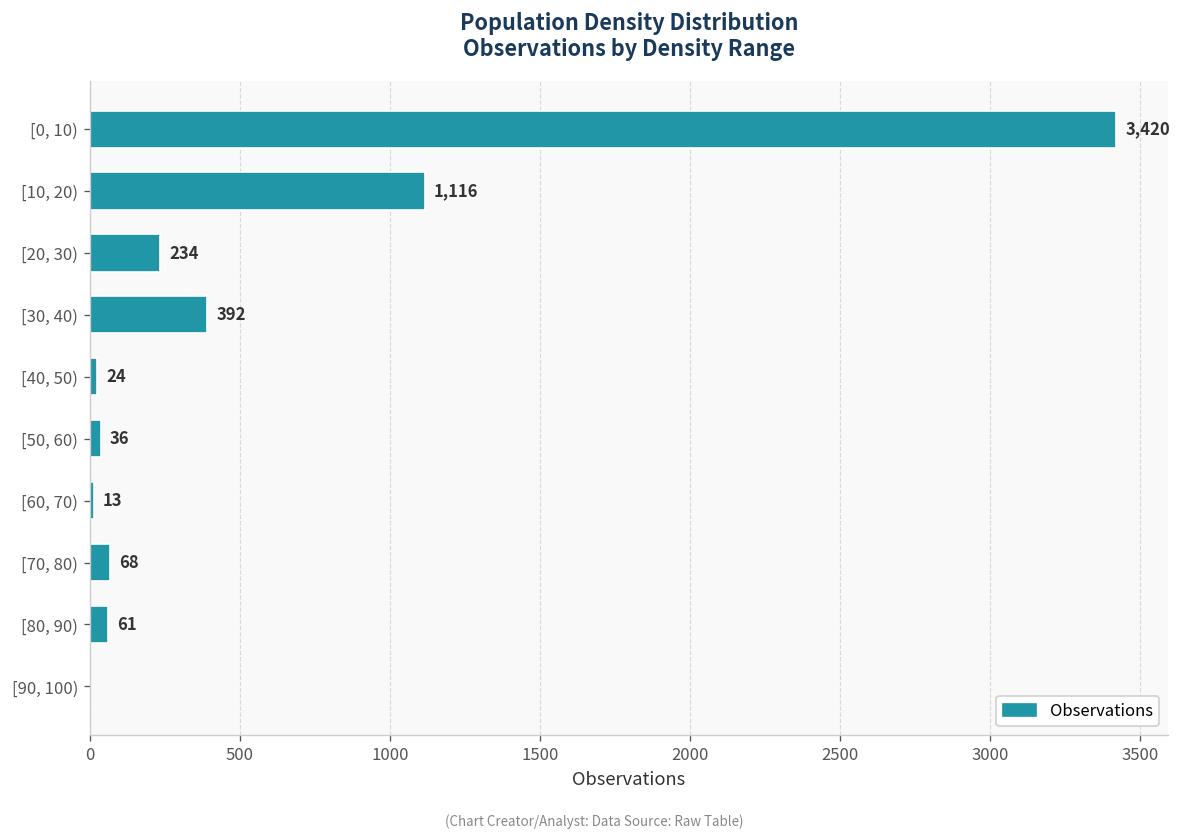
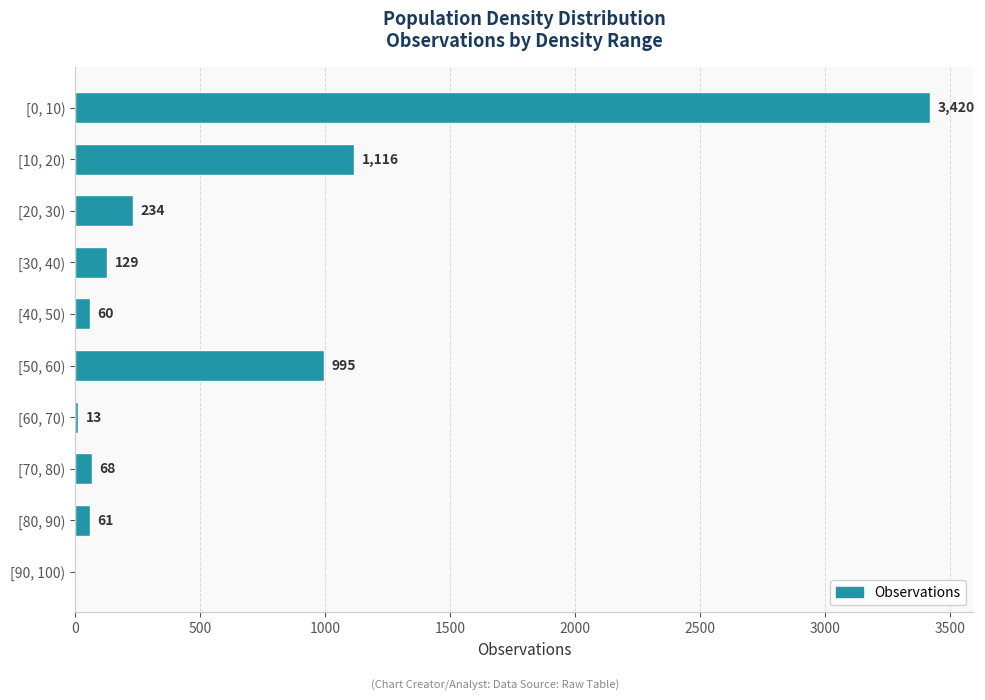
[30, 40): 392 -> 129
[40, 50): 24 -> 60
[50, 60): 36 -> 995
